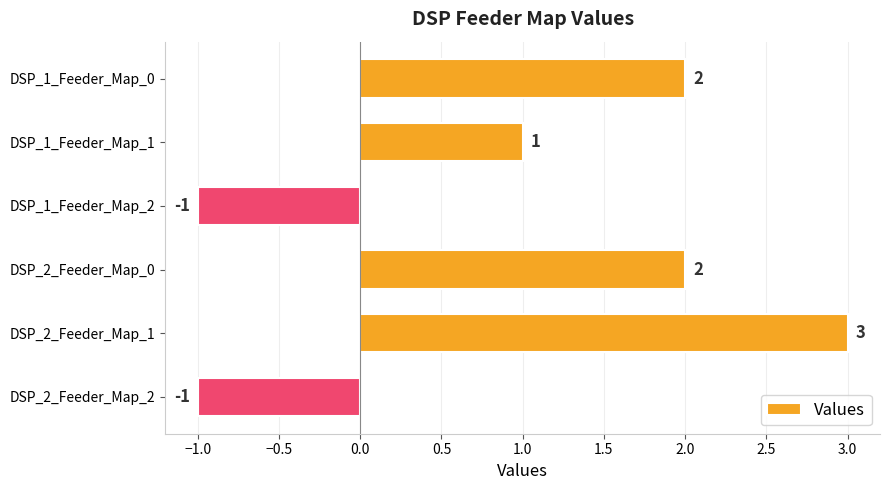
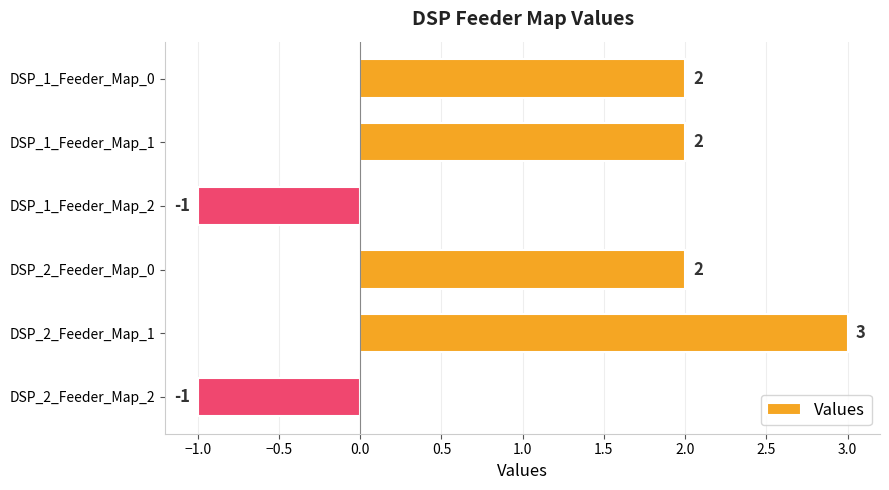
DSP_1_Feeder_Map_1: 1 -> 2
